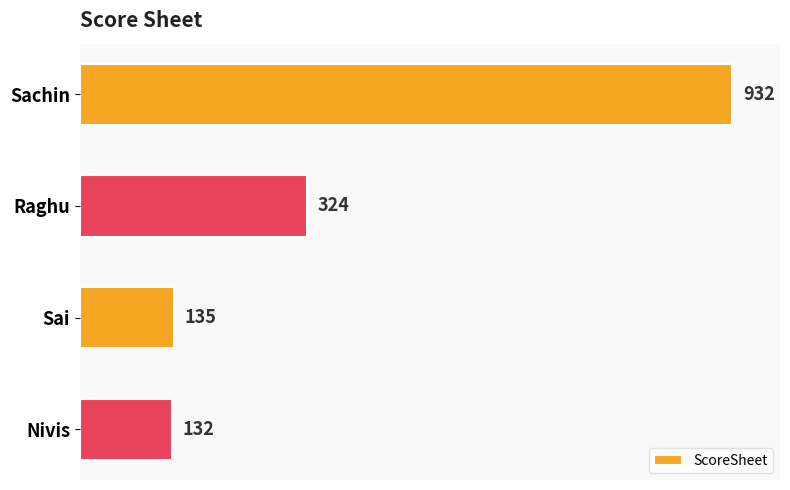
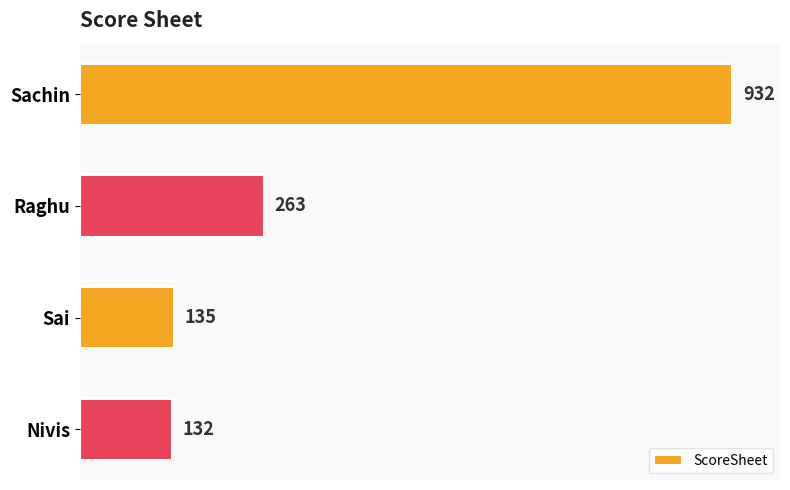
Raghu: 324 -> 263
